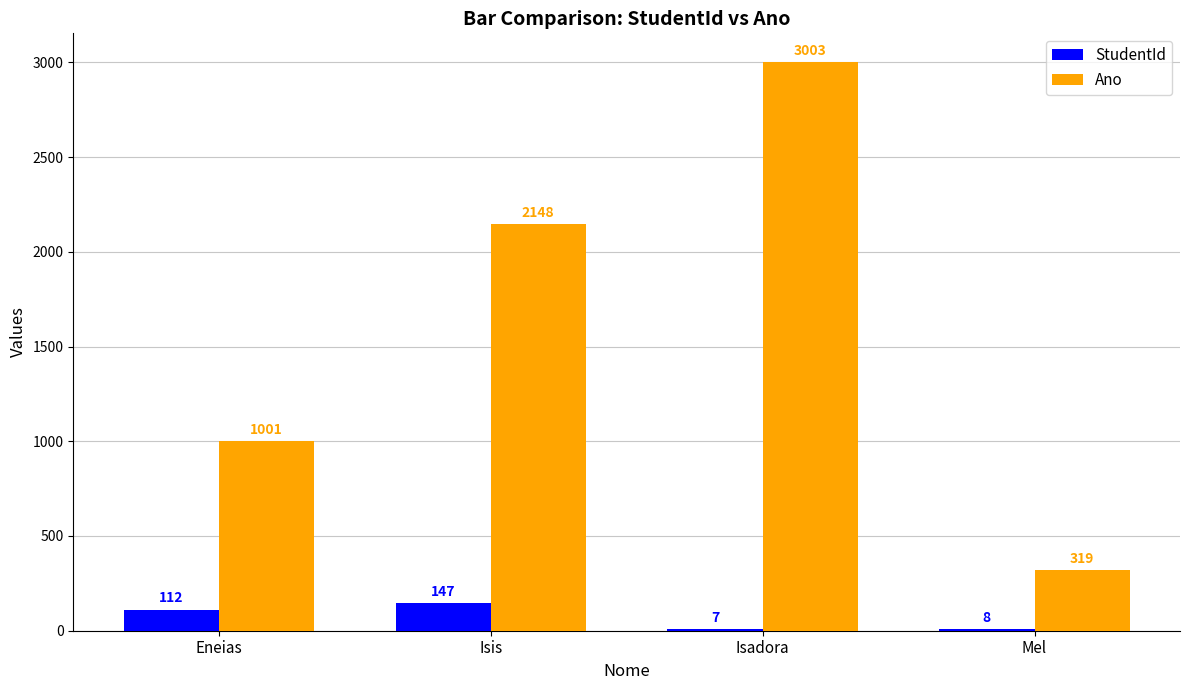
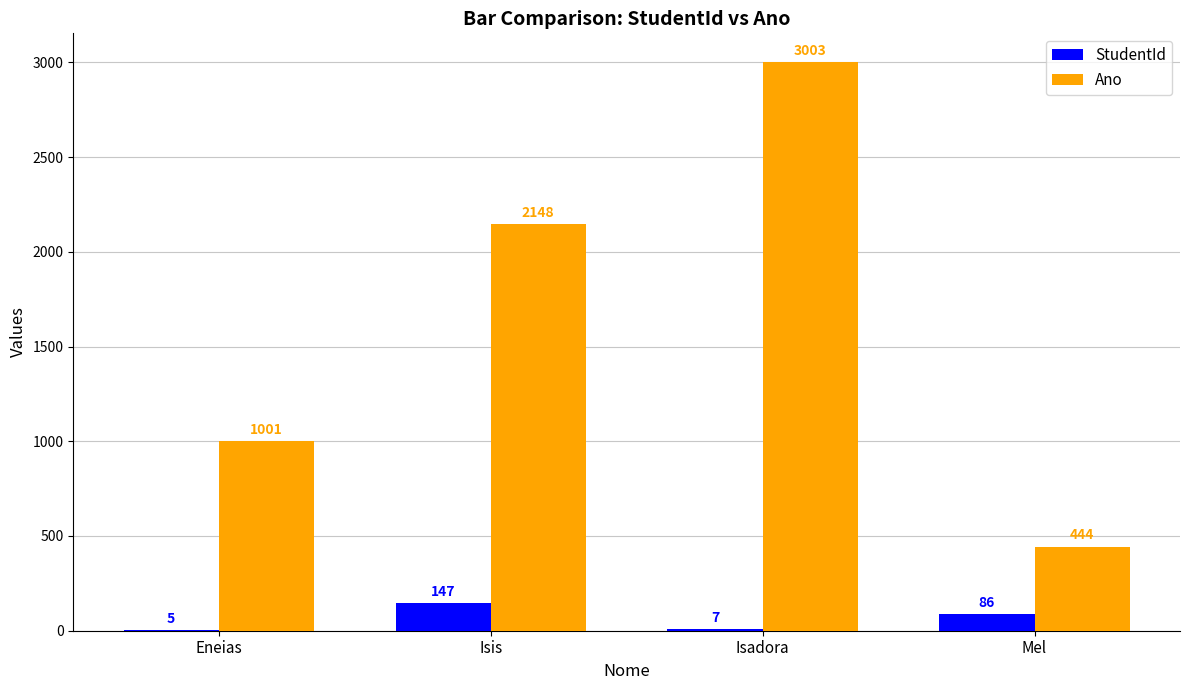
StudentId, Eneias: 112 -> 5
StudentId, Mel: 8 -> 86
Ano, Mel: 319 -> 444
